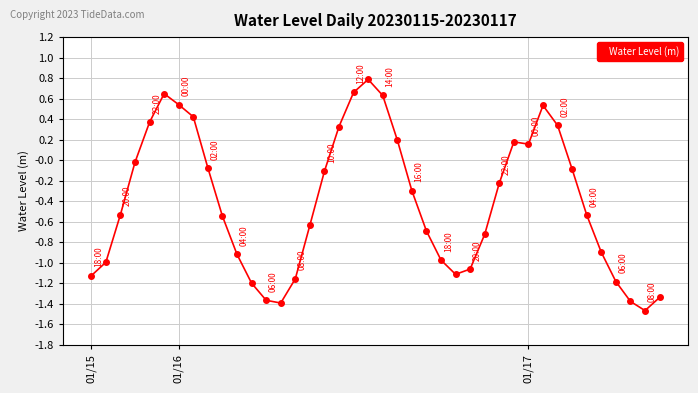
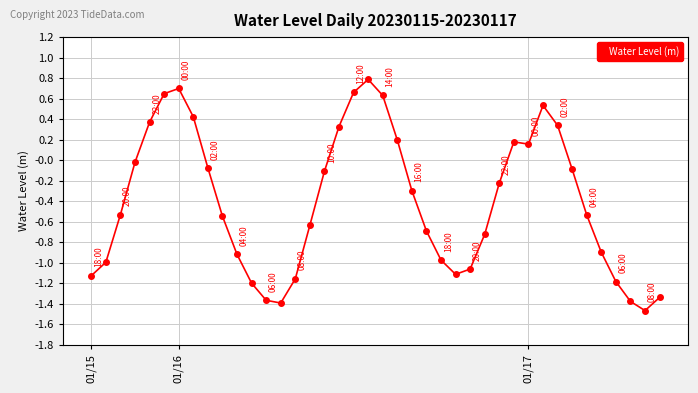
01/16: 0.54 -> 0.70
